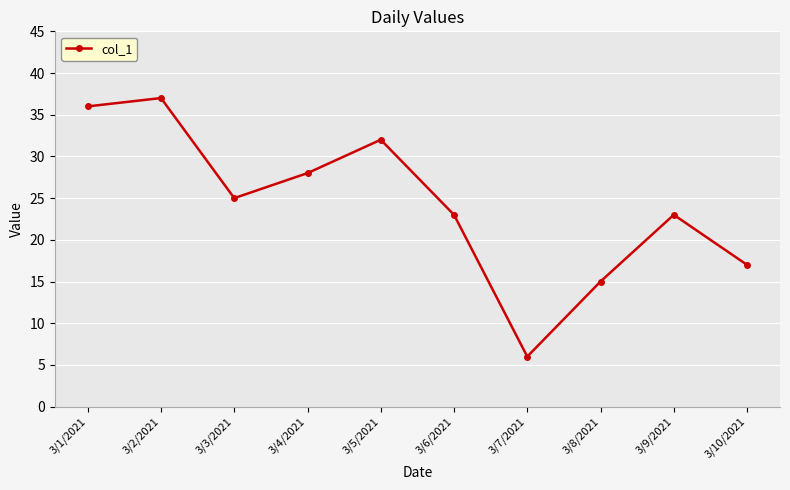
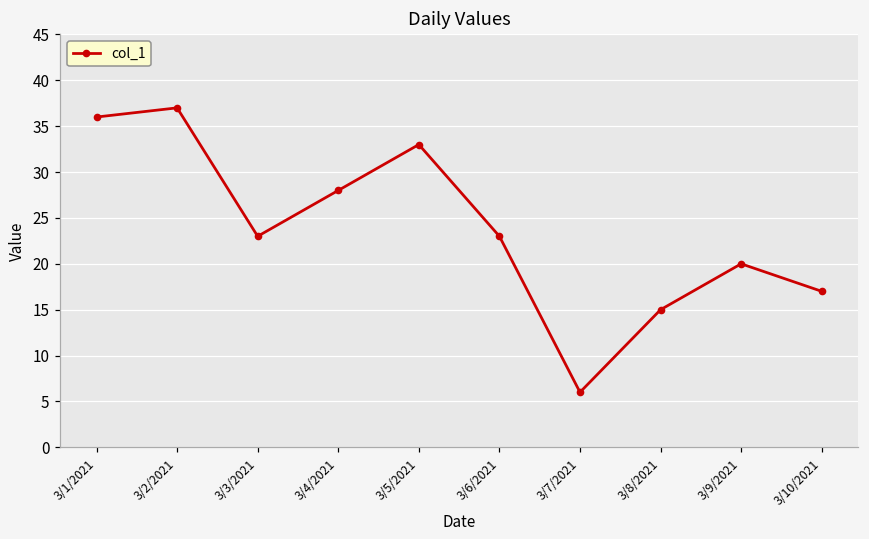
3/3/2021: 25 -> 23
3/5/2021: 32 -> 33
3/9/2021: 23 -> 20
